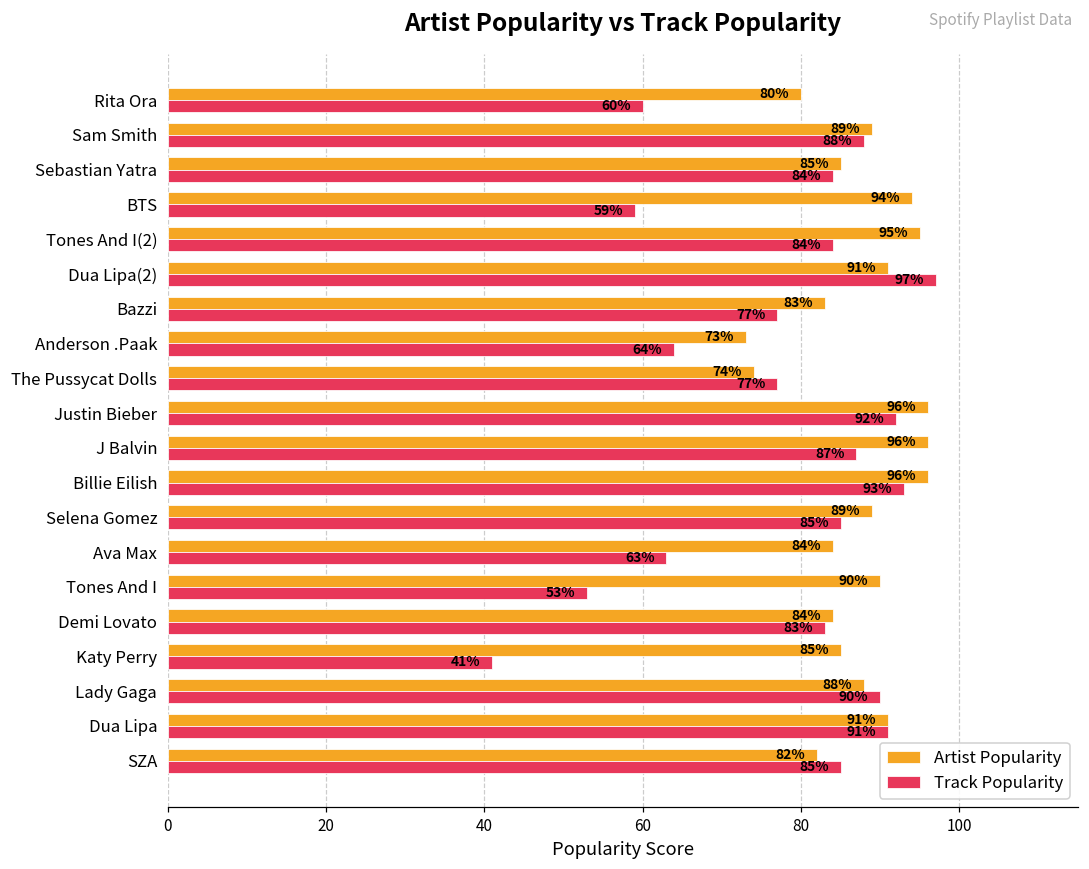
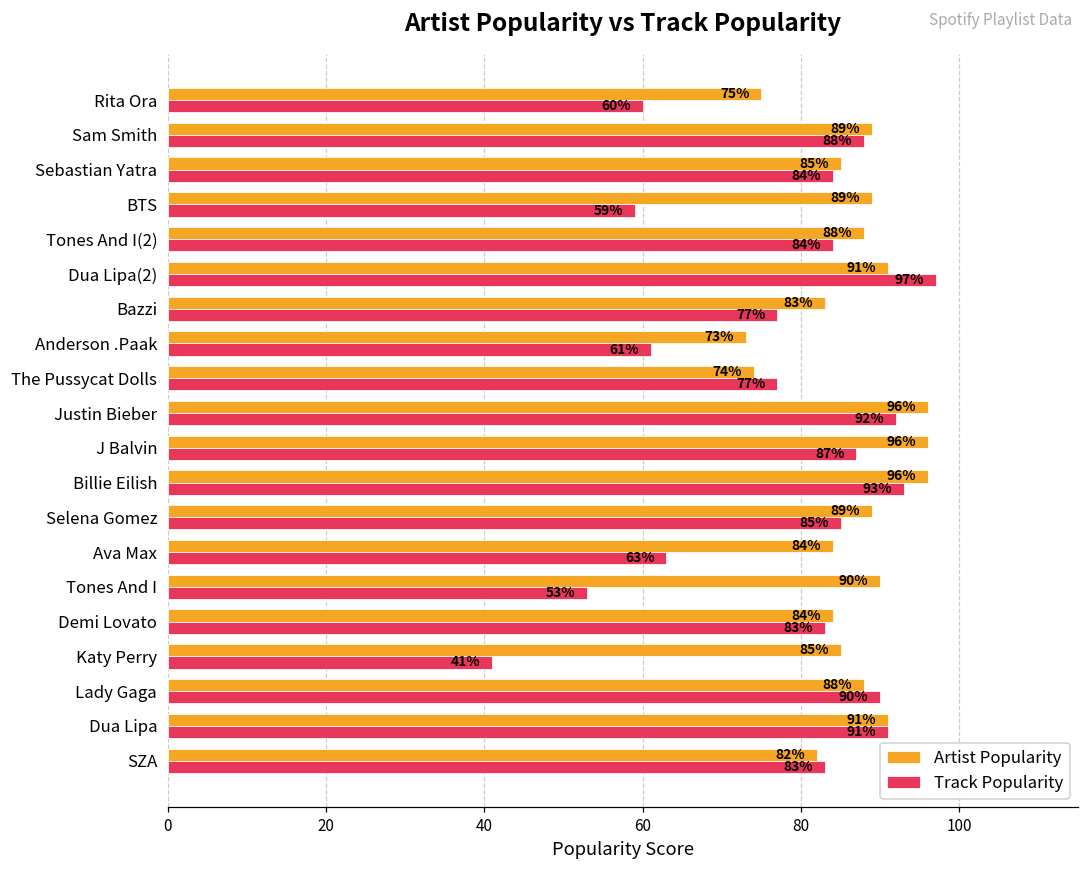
Artist Popularity, Rita Ora: 80% -> 75%
Artist Popularity, BTS: 94% -> 89%
Artist Popularity, Tones And I(2): 95% -> 88%
Track Popularity, Anderson .Paak: 64% -> 61%
Track Popularity, SZA: 85% -> 83%
